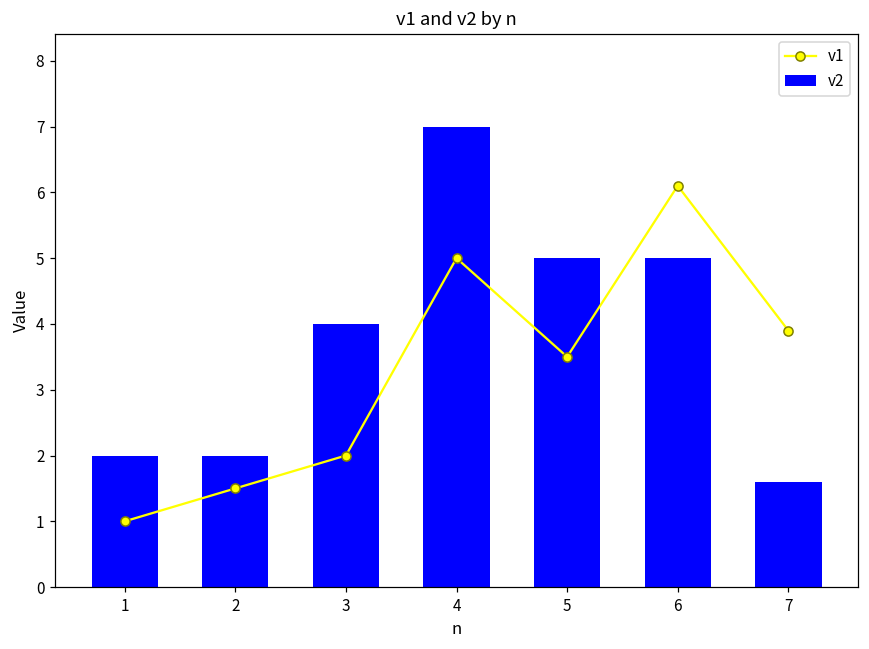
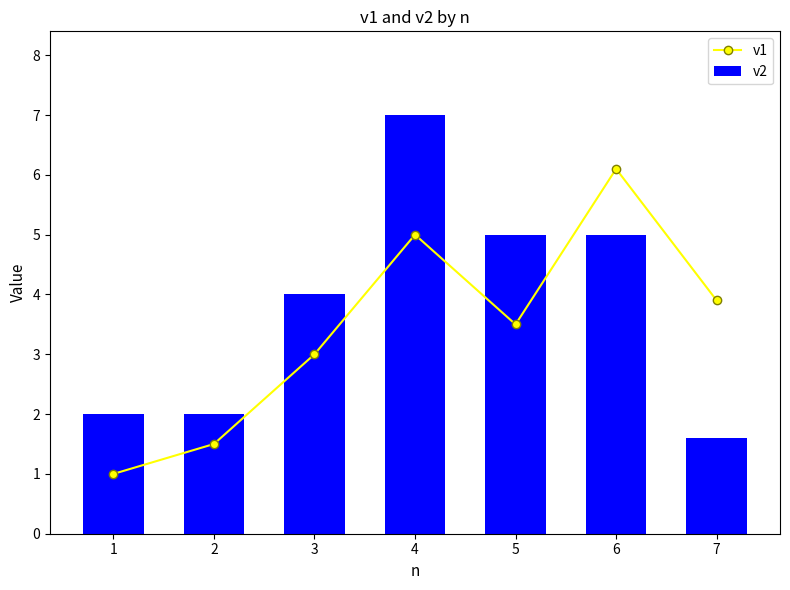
v1, 3: 2 -> 3
